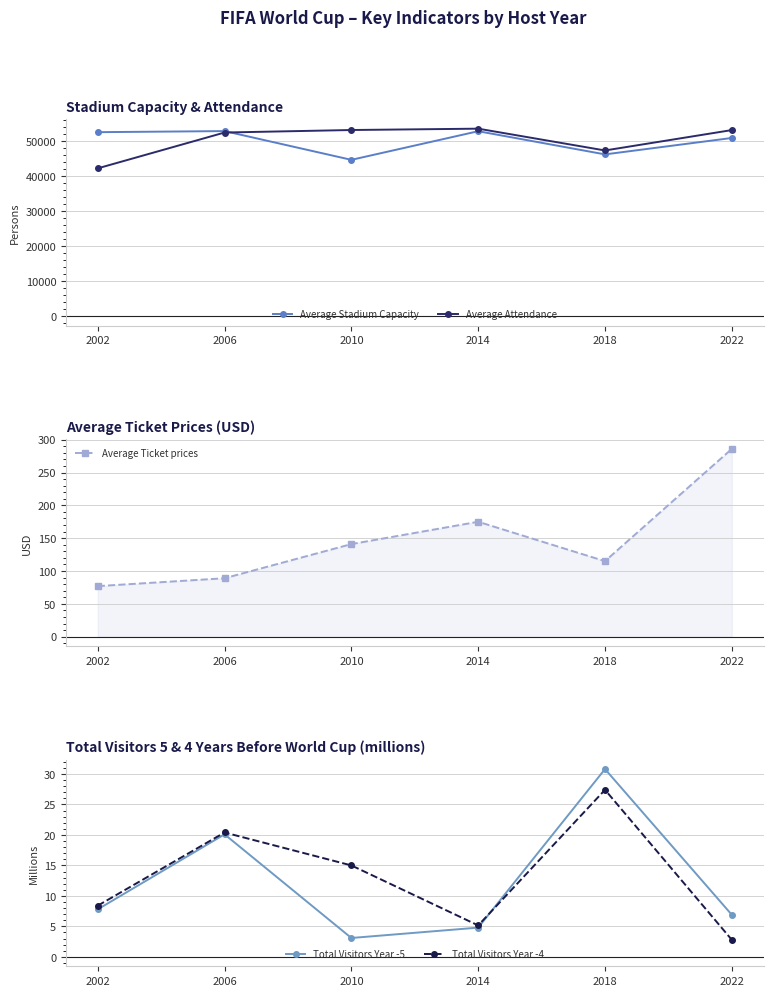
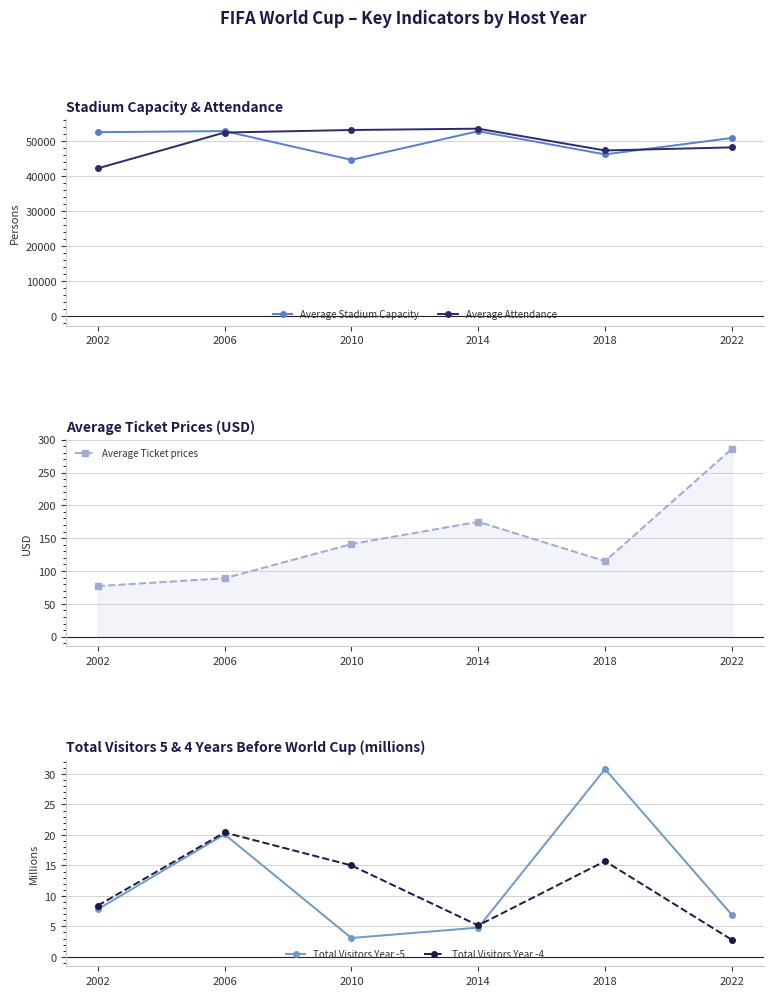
Stadium Capacity & Attendance, Average Attendance, 2022: 53000 -> 48000
Total Visitors 5 & 4 Years Before World Cup (millions), Total Visitors Year -4, 2018: 27 -> 16
